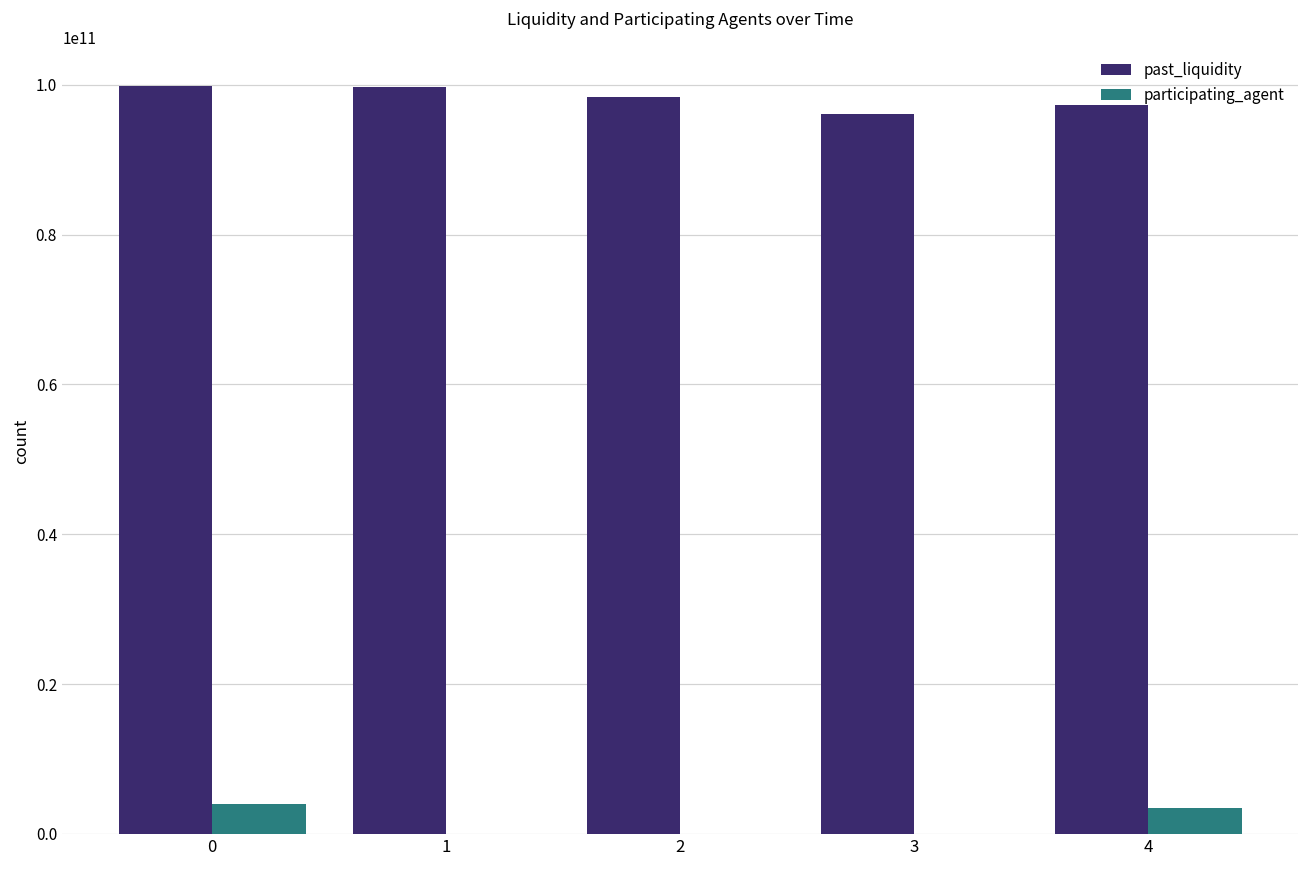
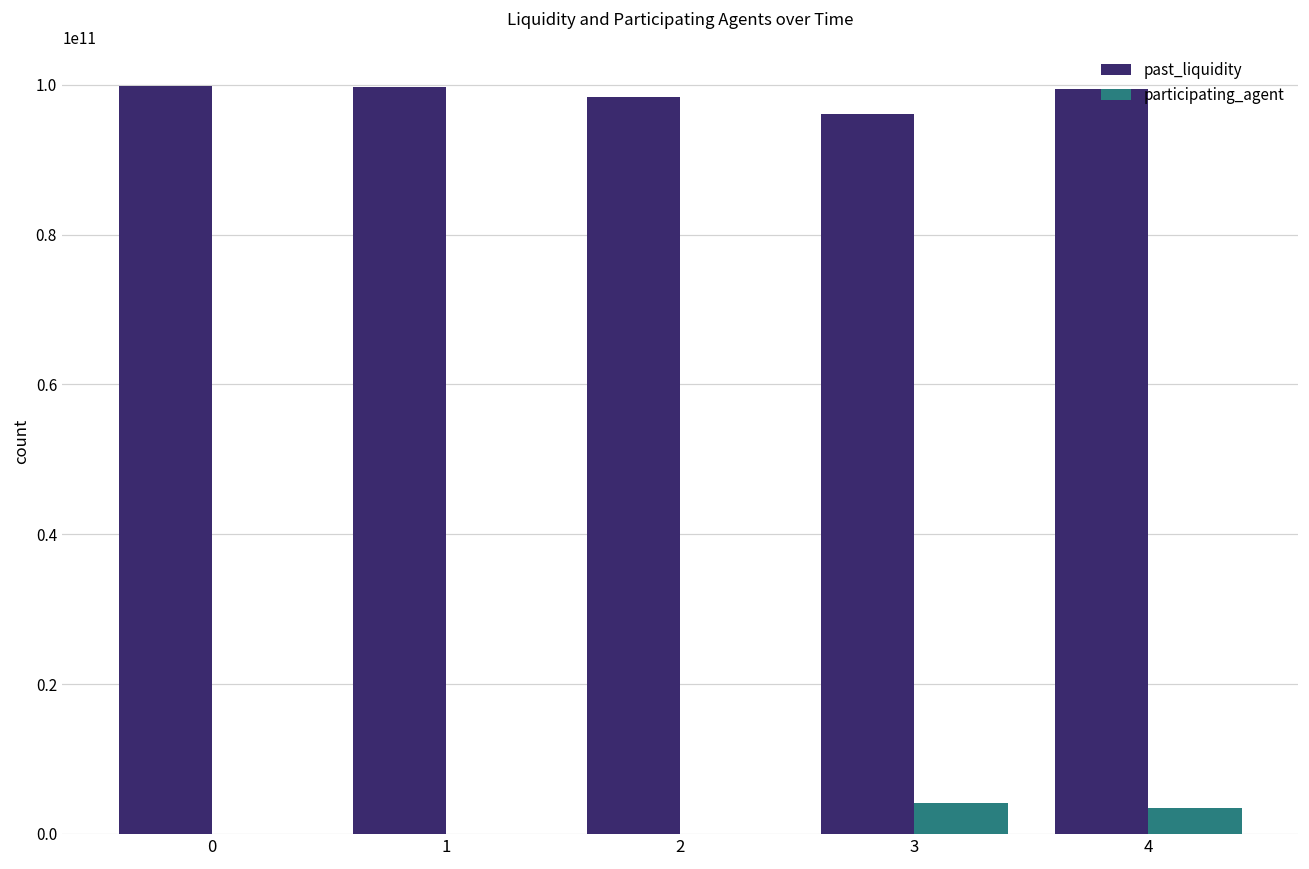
participating_agent, 0: 4000000000 -> 0
participating_agent, 3: 0 -> 4000000000
past_liquidity, 4: 97000000000 -> 99000000000
